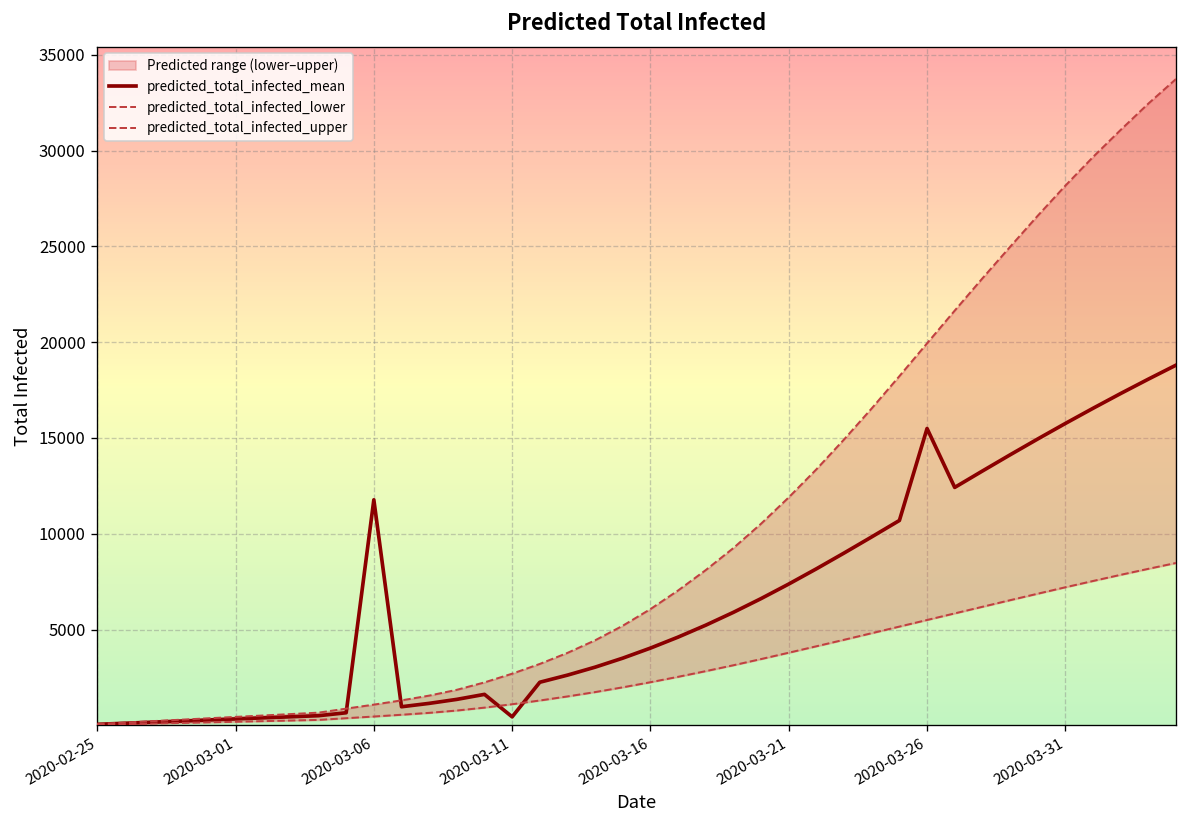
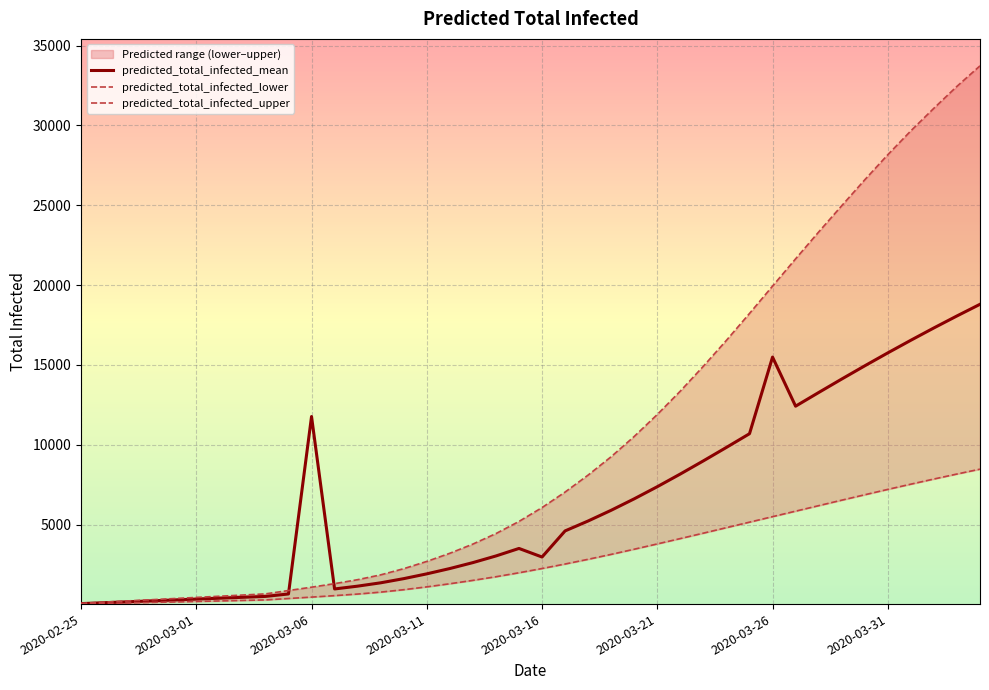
predicted_total_infected_mean, 2020-03-11: 400 -> 1900
predicted_total_infected_mean, 2020-03-16: 4000 -> 3000
